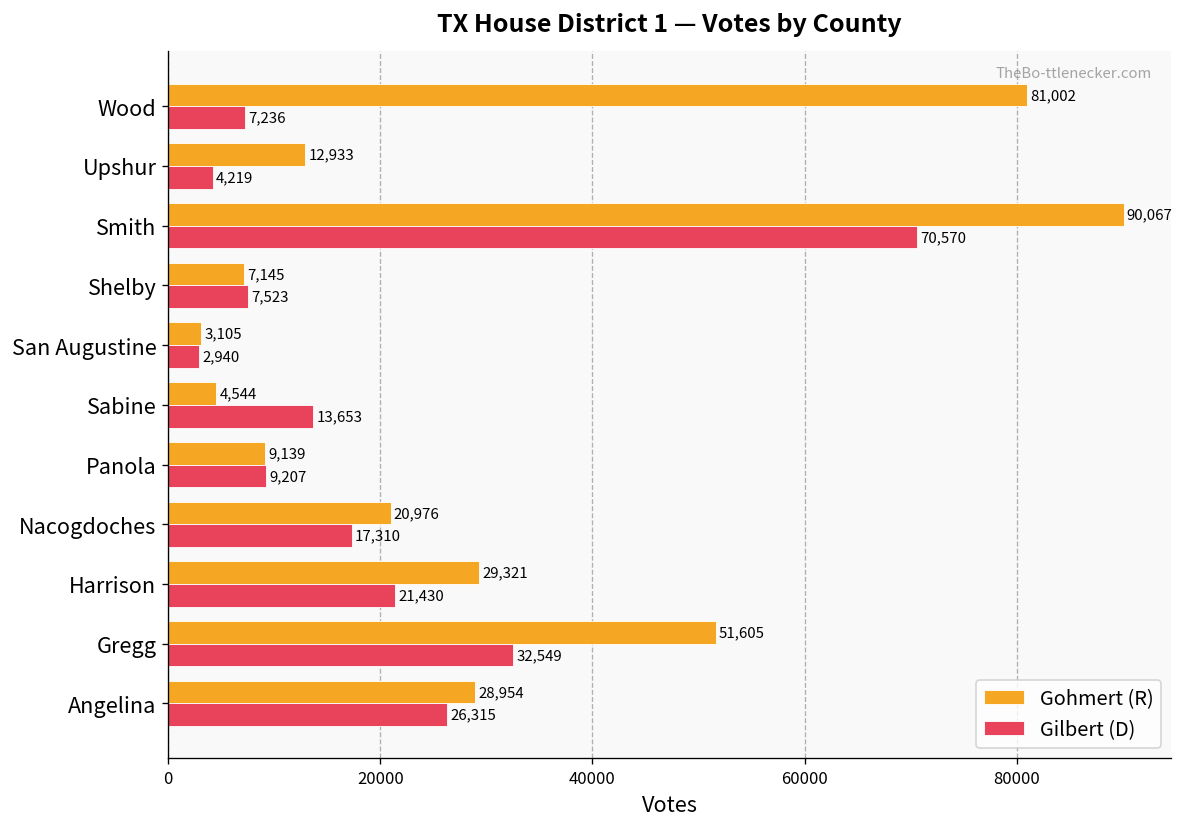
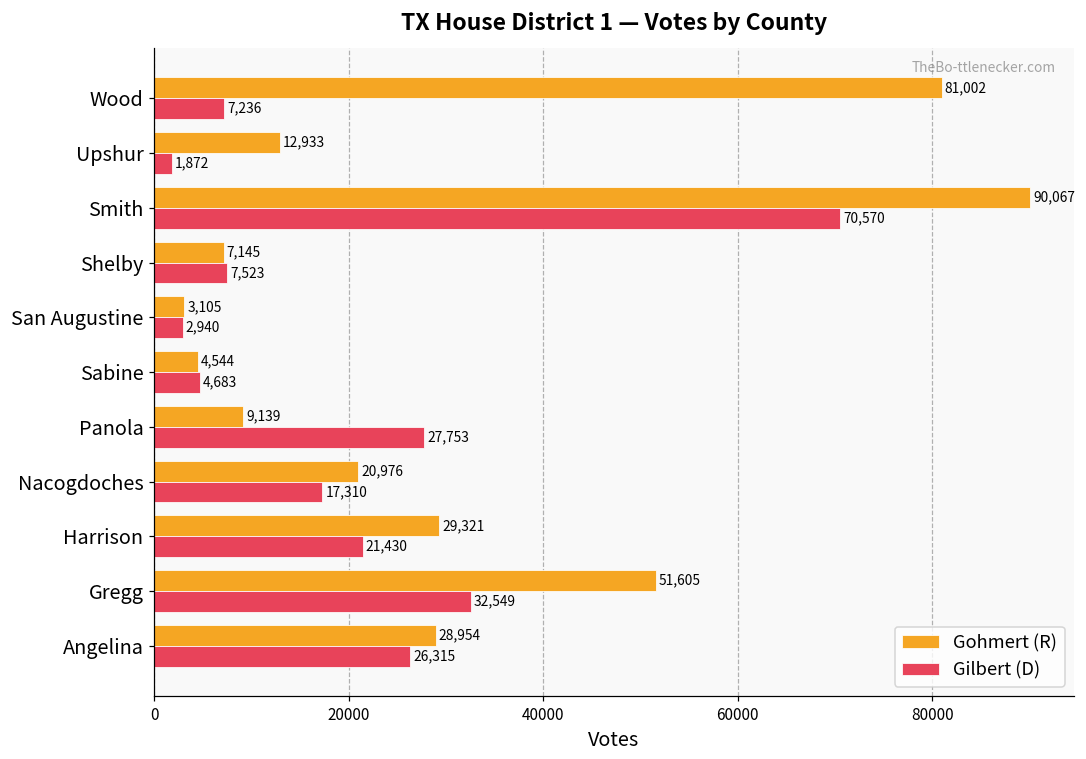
Gilbert (D), Upshur: 4,219 -> 1,872
Gilbert (D), Sabine: 13,653 -> 4,683
Gilbert (D), Panola: 9,207 -> 27,753
